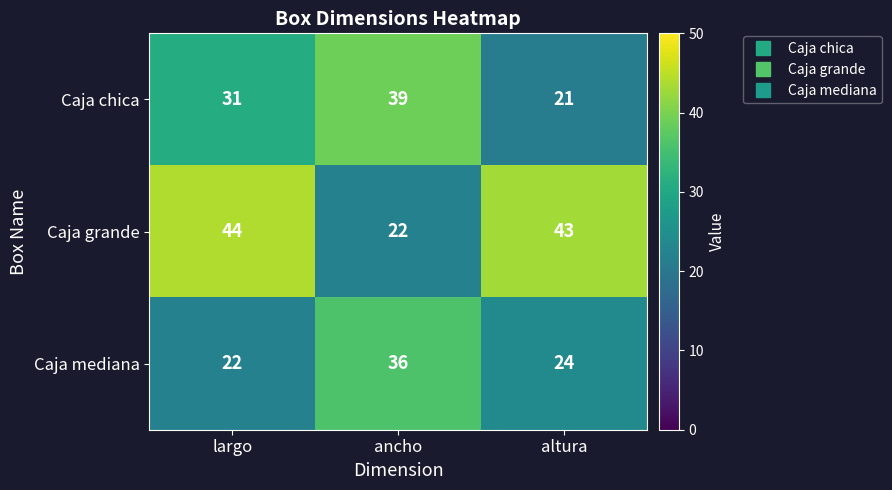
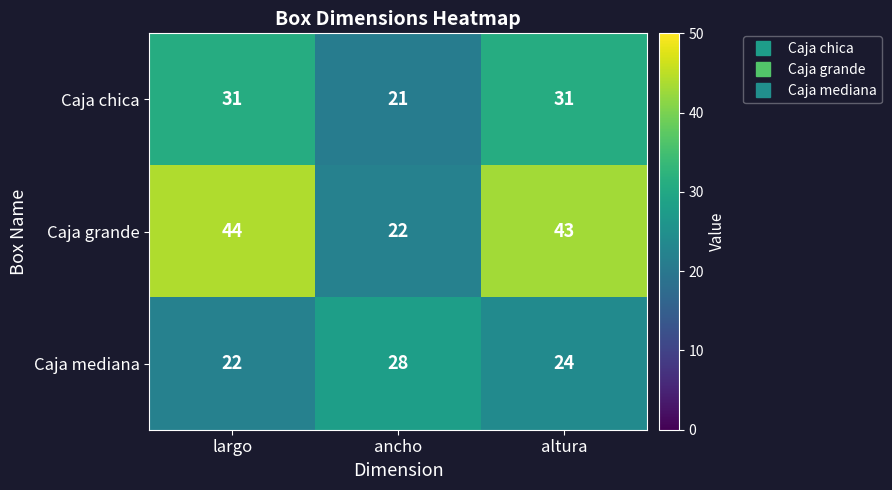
Caja chica, ancho: 39 -> 21
Caja chica, altura: 21 -> 31
Caja mediana, ancho: 36 -> 28
